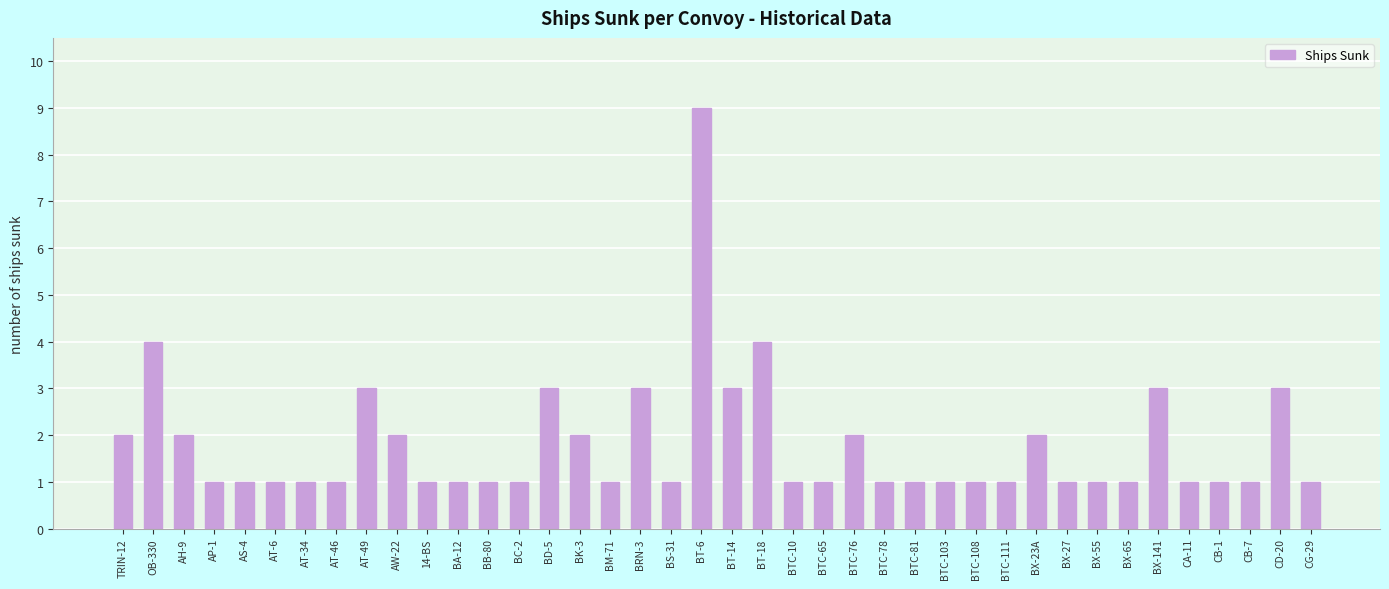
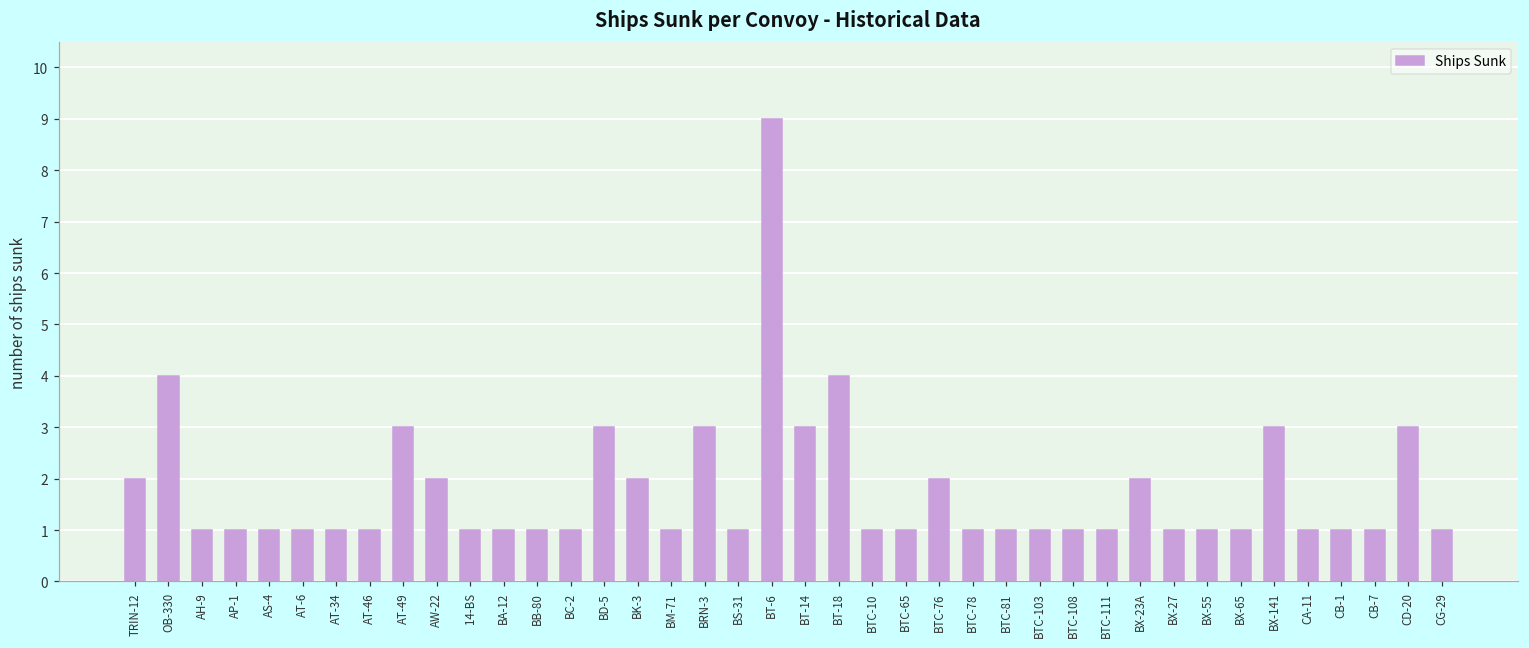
AH-9: 2 -> 1
